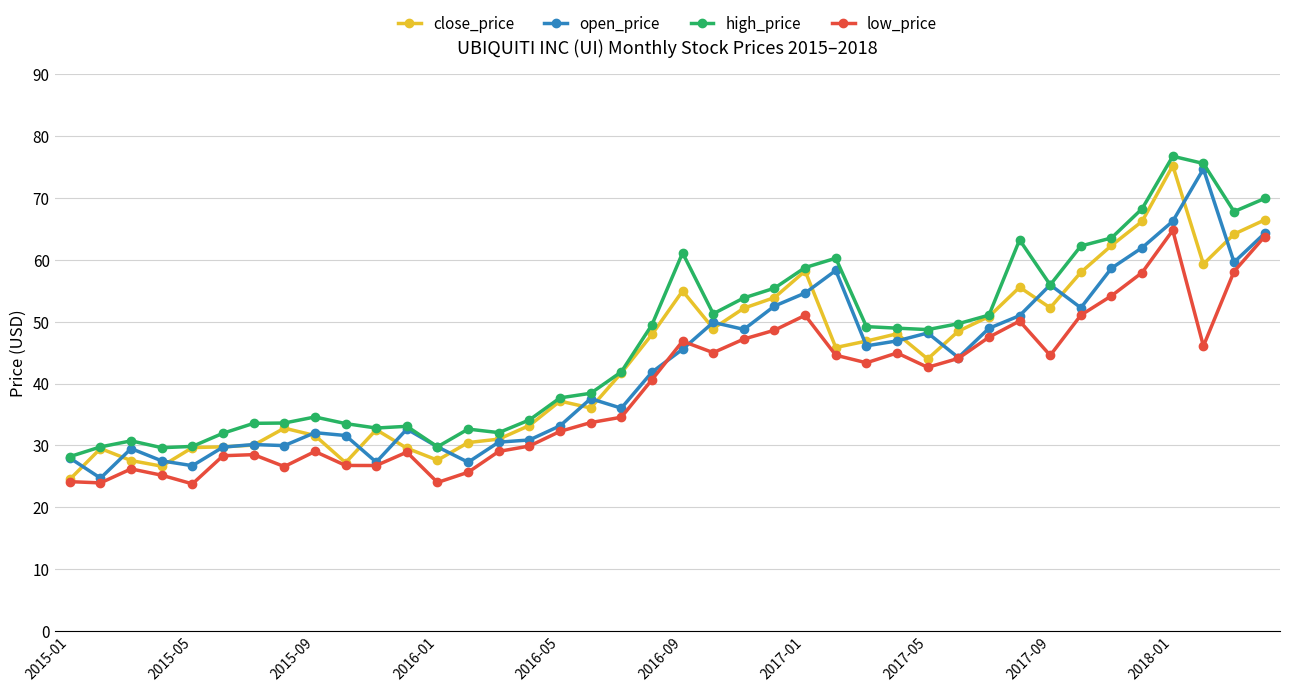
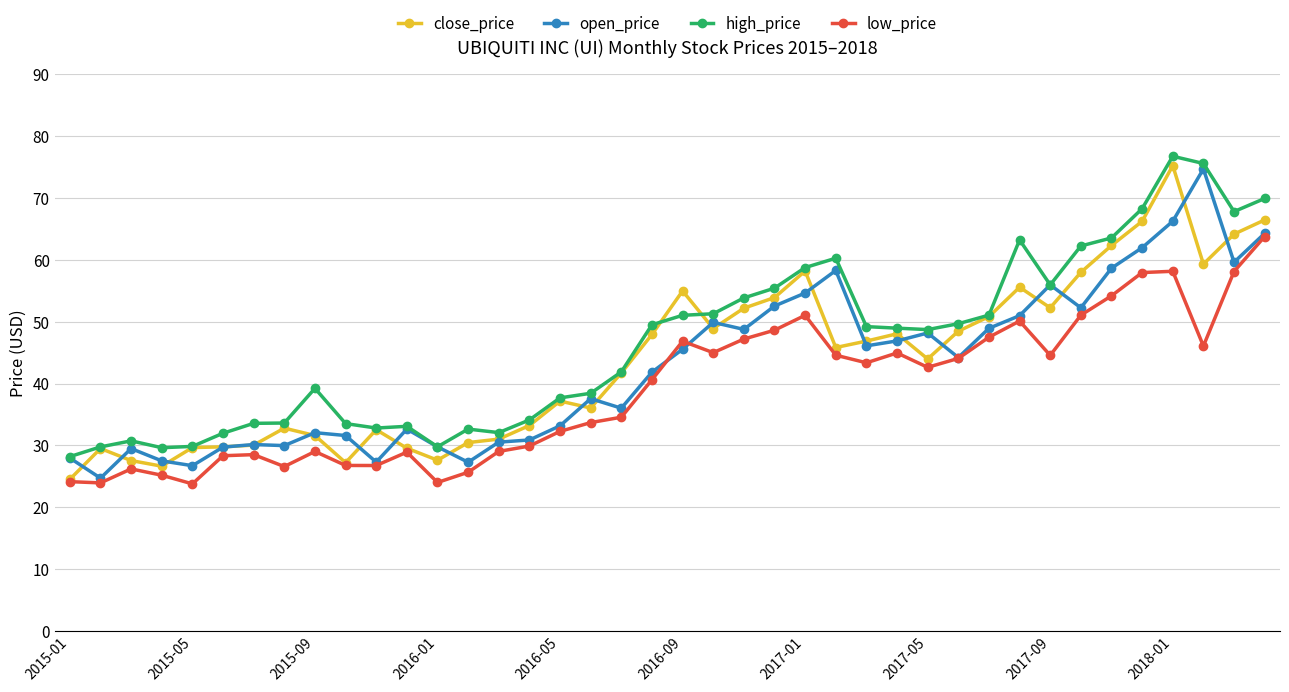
high_price, 2015-09: 35 -> 39
high_price, 2016-09: 61 -> 51
low_price, 2018-01: 65 -> 58
